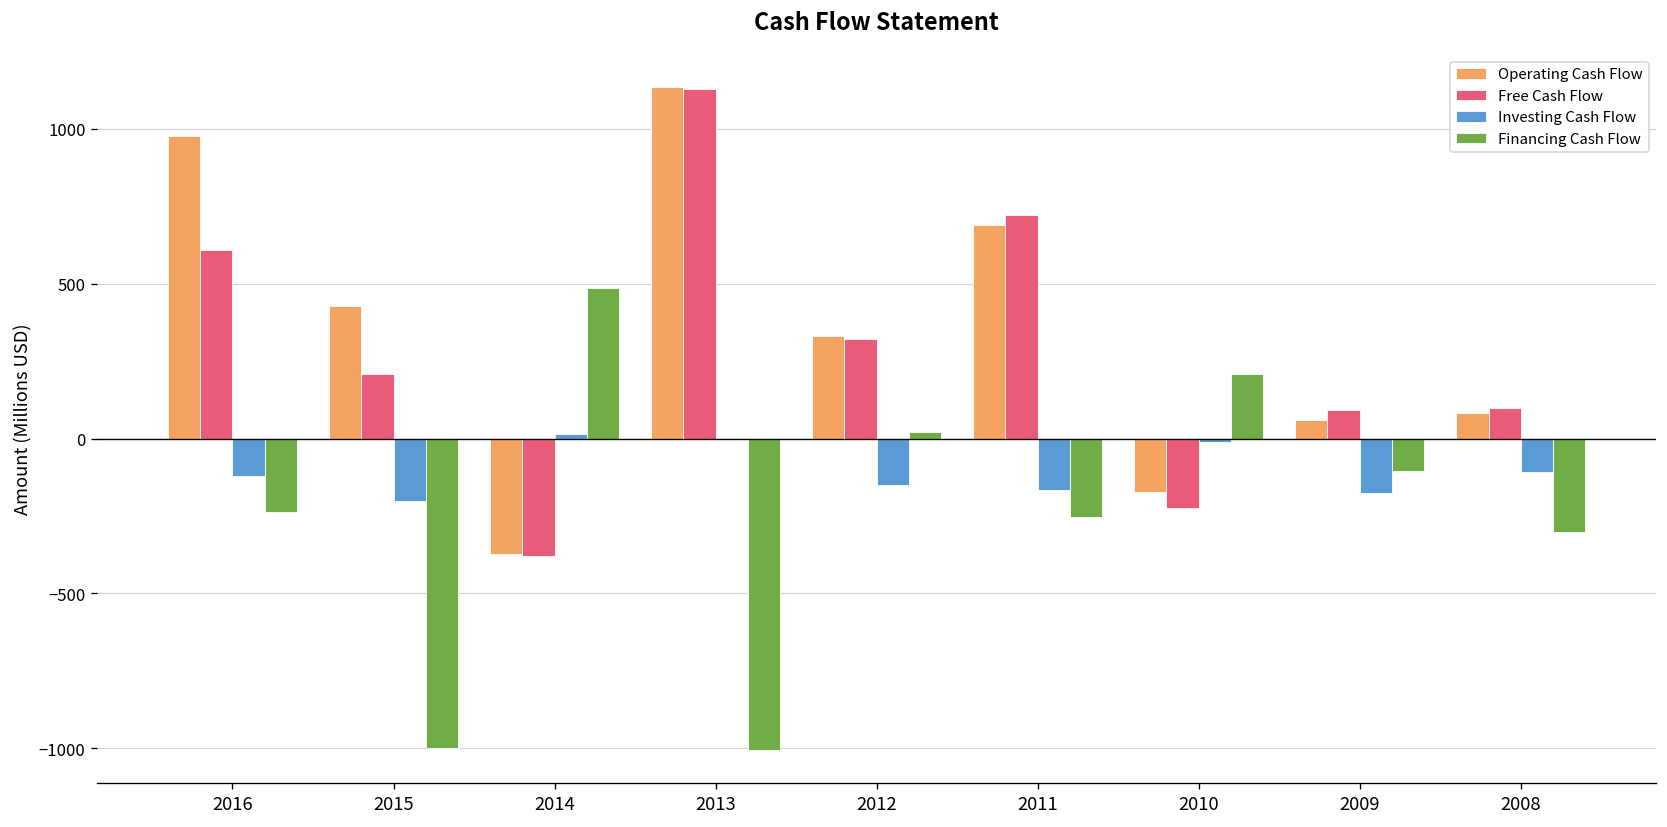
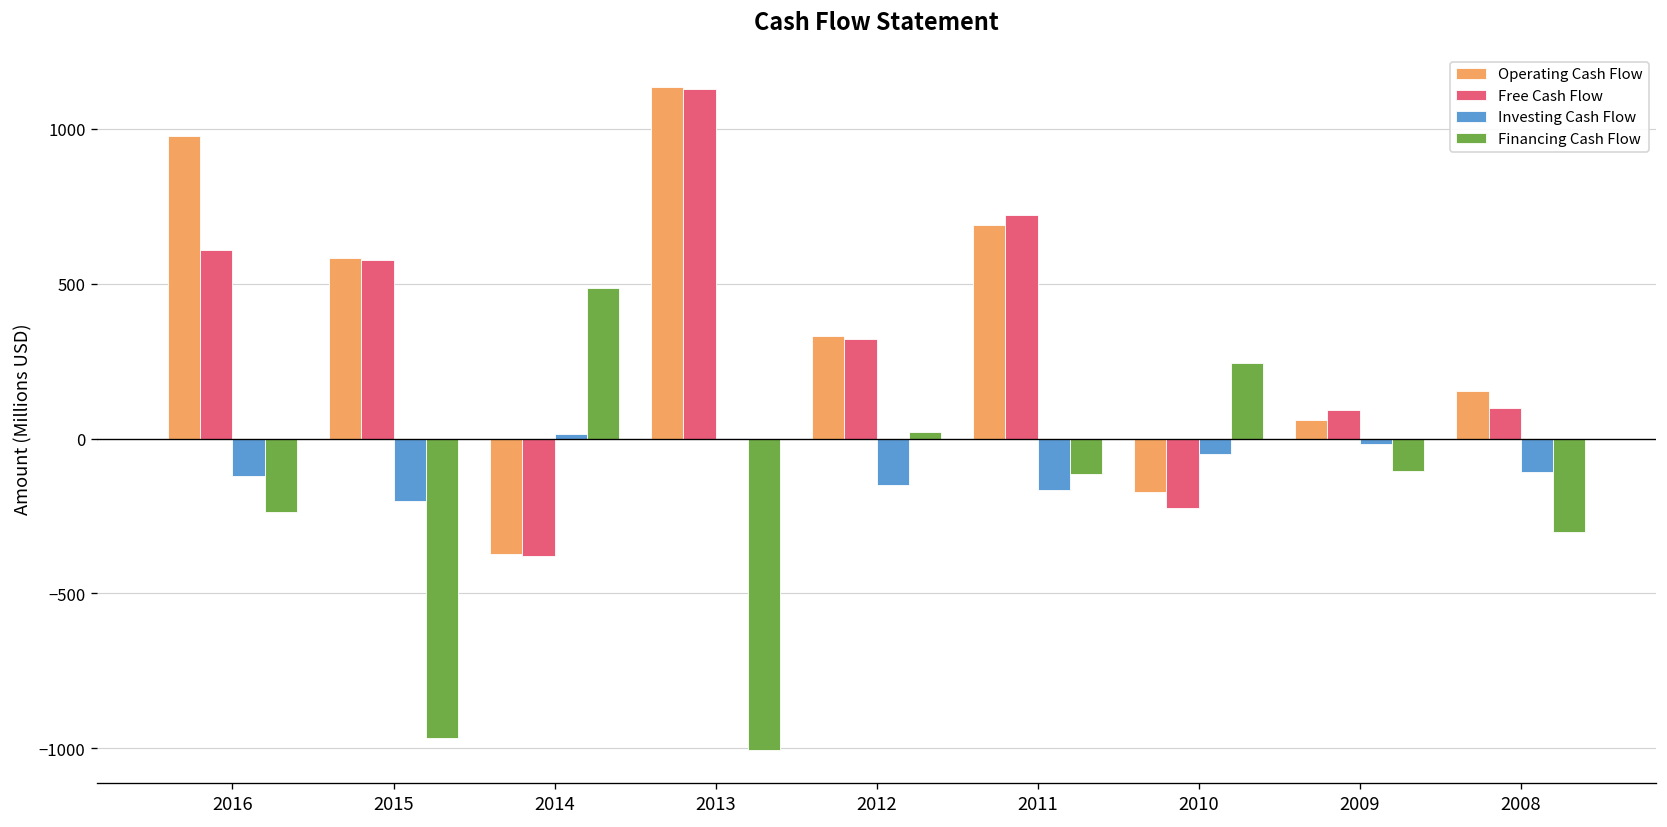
Operating Cash Flow, 2015: 430 -> 580
Free Cash Flow, 2015: 210 -> 580
Financing Cash Flow, 2015: -1000 -> -970
Financing Cash Flow, 2011: -250 -> -110
Investing Cash Flow, 2010: -10 -> -50
Financing Cash Flow, 2010: 210 -> 240
Investing Cash Flow, 2009: -180 -> -20
Operating Cash Flow, 2008: 80 -> 150
